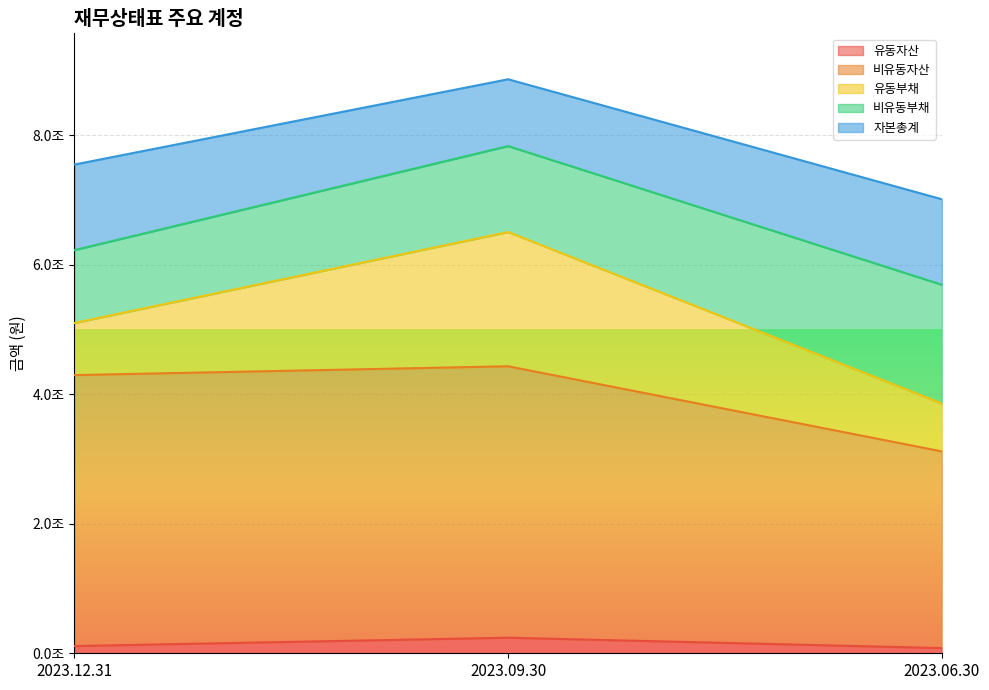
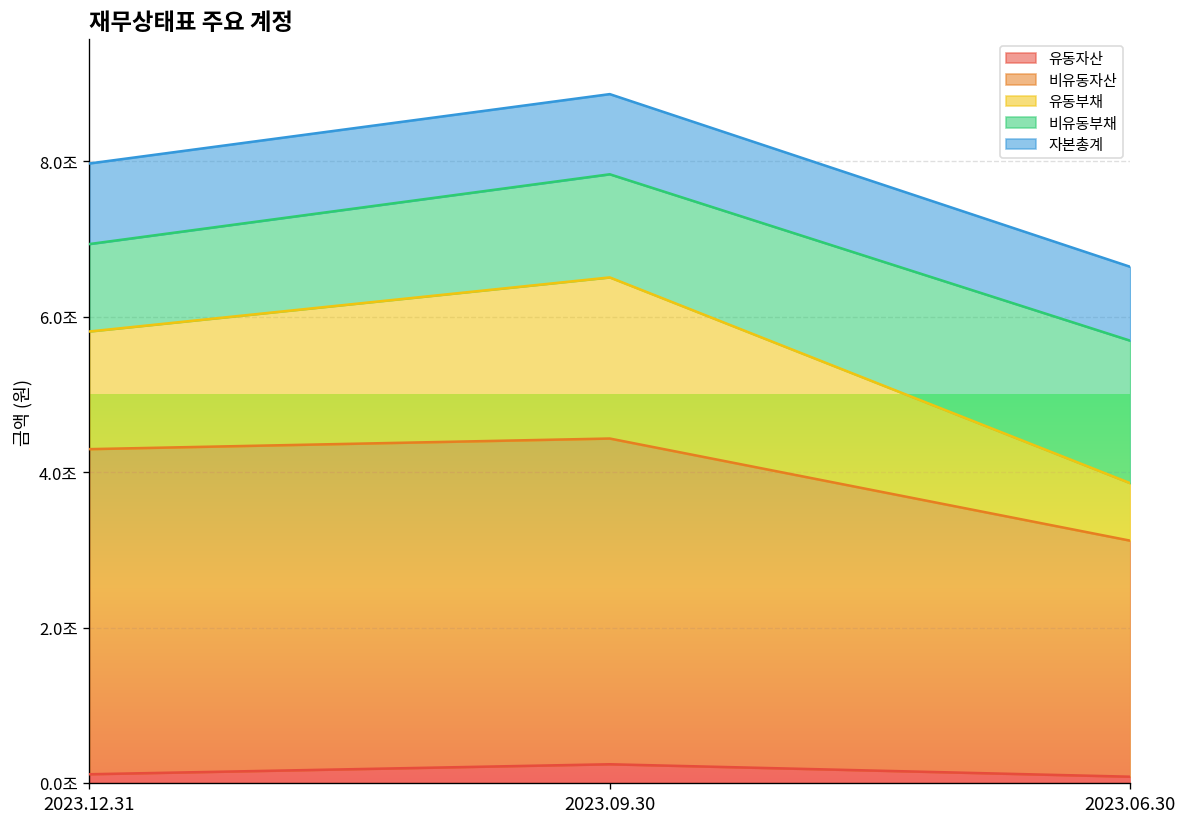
유동부채, 2023.12.31: 0.8조 -> 1.5조
자본총계, 2023.12.31: 1.3조 -> 1.0조
자본총계, 2023.06.30: 1.3조 -> 1.0조
